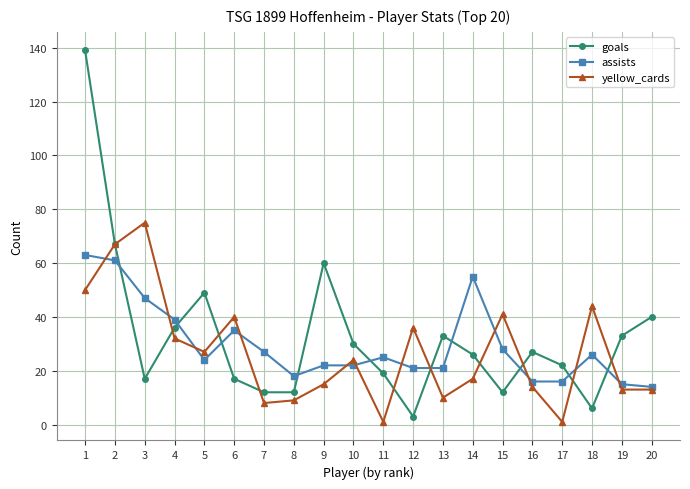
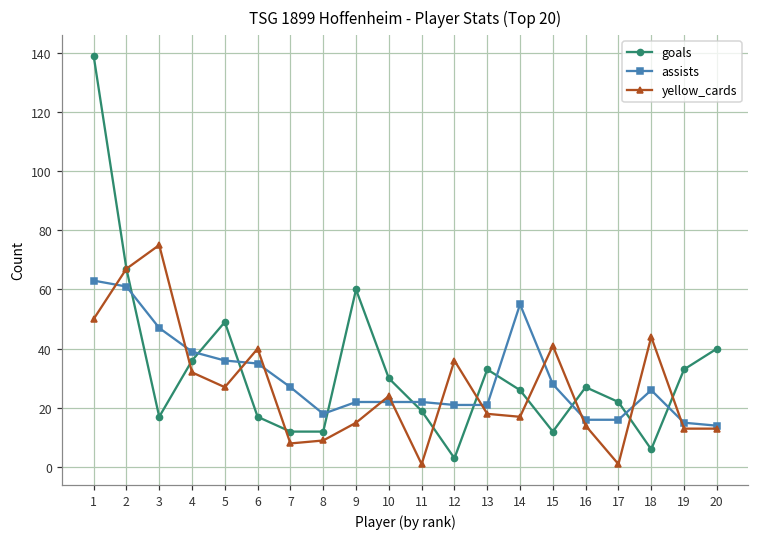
assists, 5: 24 -> 36
assists, 11: 25 -> 22
yellow_cards, 13: 10 -> 18
